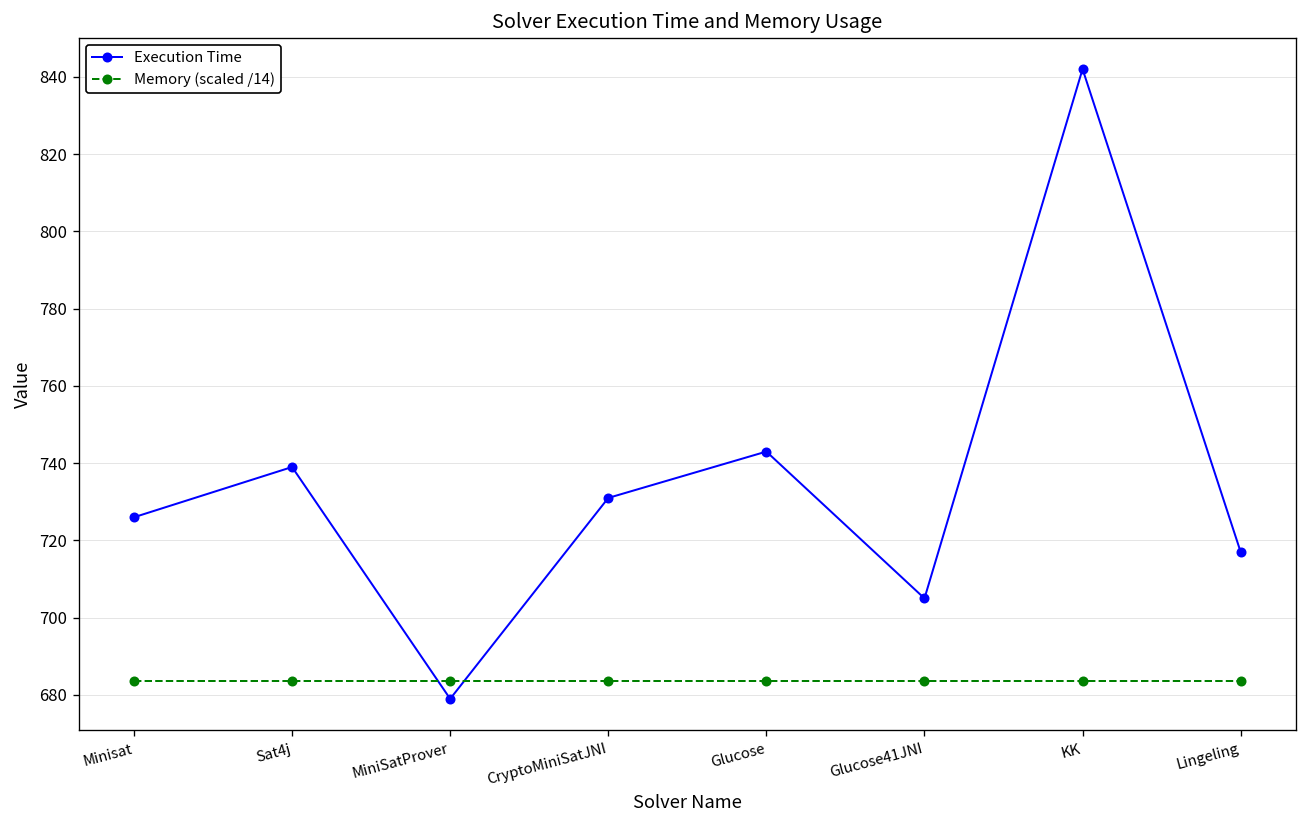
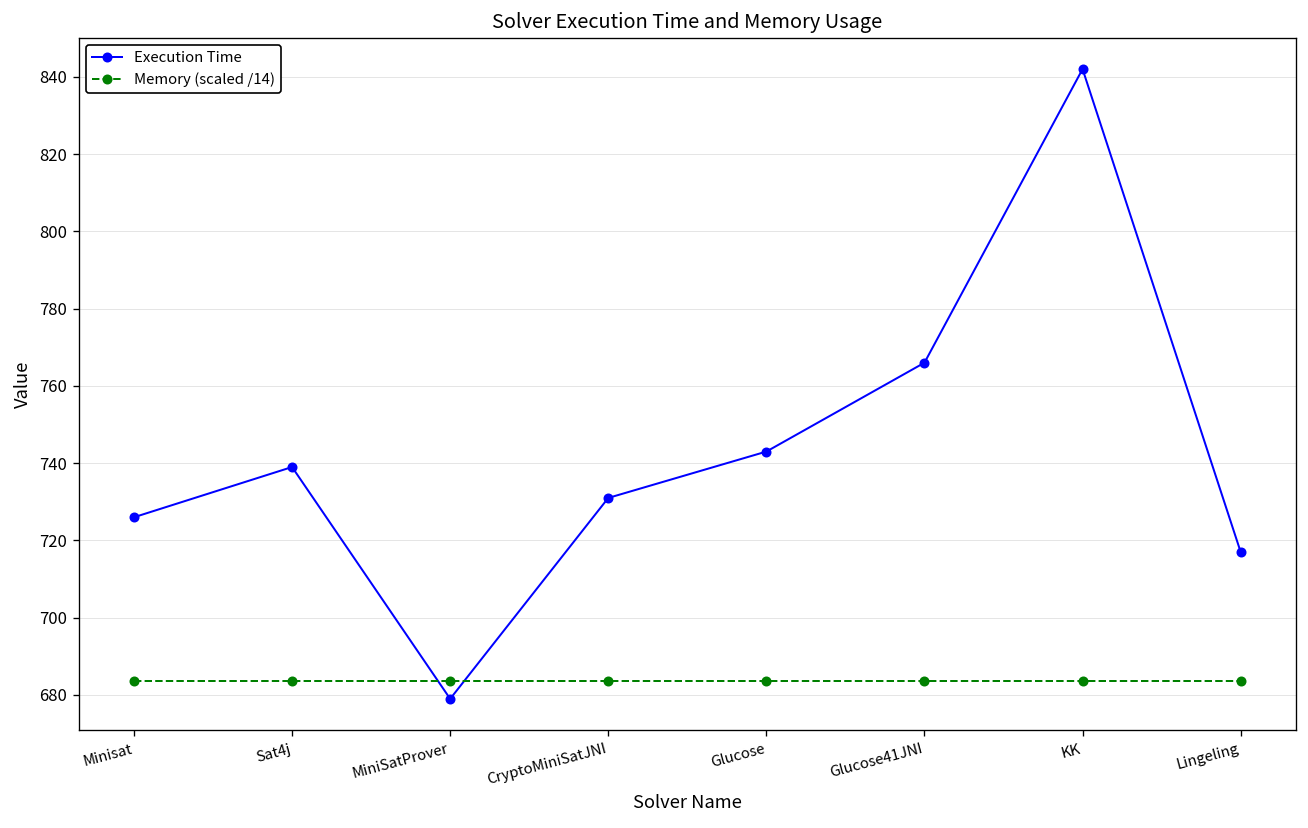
Execution Time, Glucose41JNI: 705 -> 766
